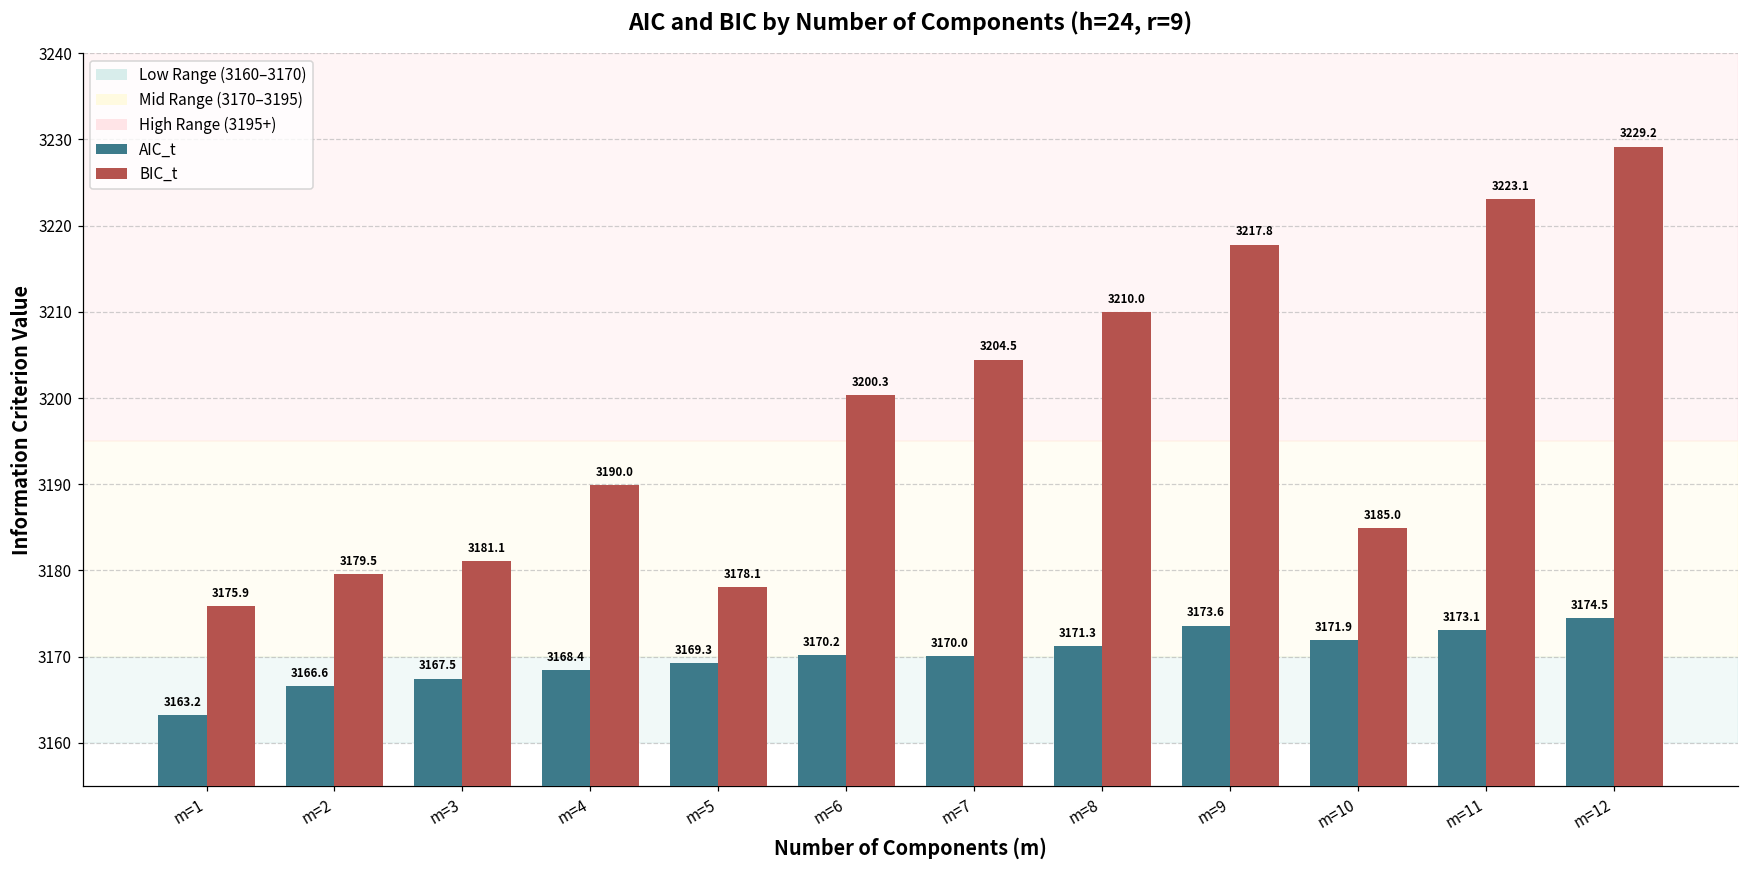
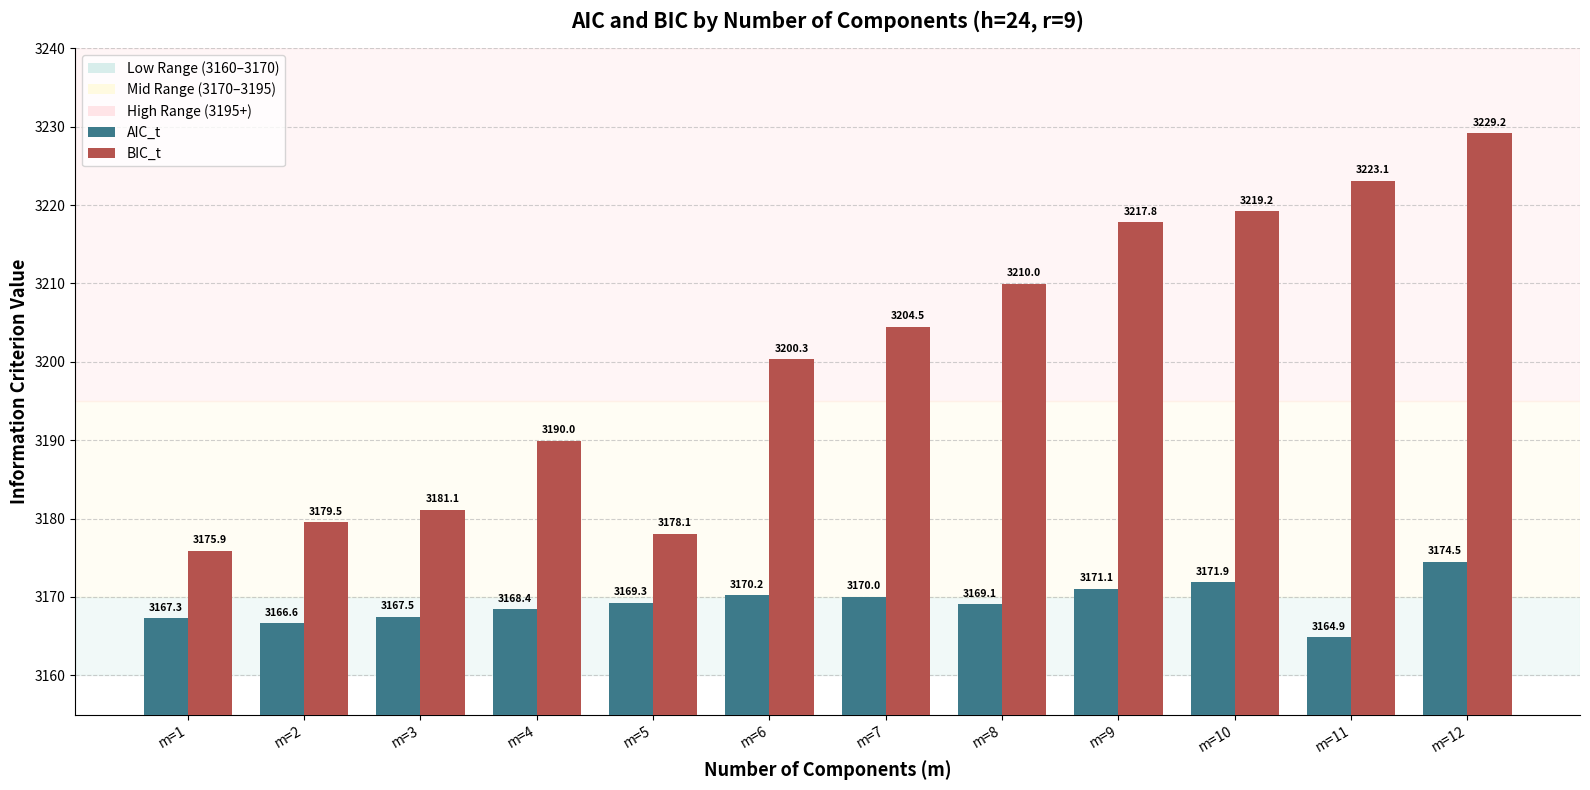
AIC_t, m=1: 3163.2 -> 3167.3
AIC_t, m=8: 3171.3 -> 3169.1
AIC_t, m=9: 3173.6 -> 3171.1
BIC_t, m=10: 3185.0 -> 3219.2
AIC_t, m=11: 3173.1 -> 3164.9
